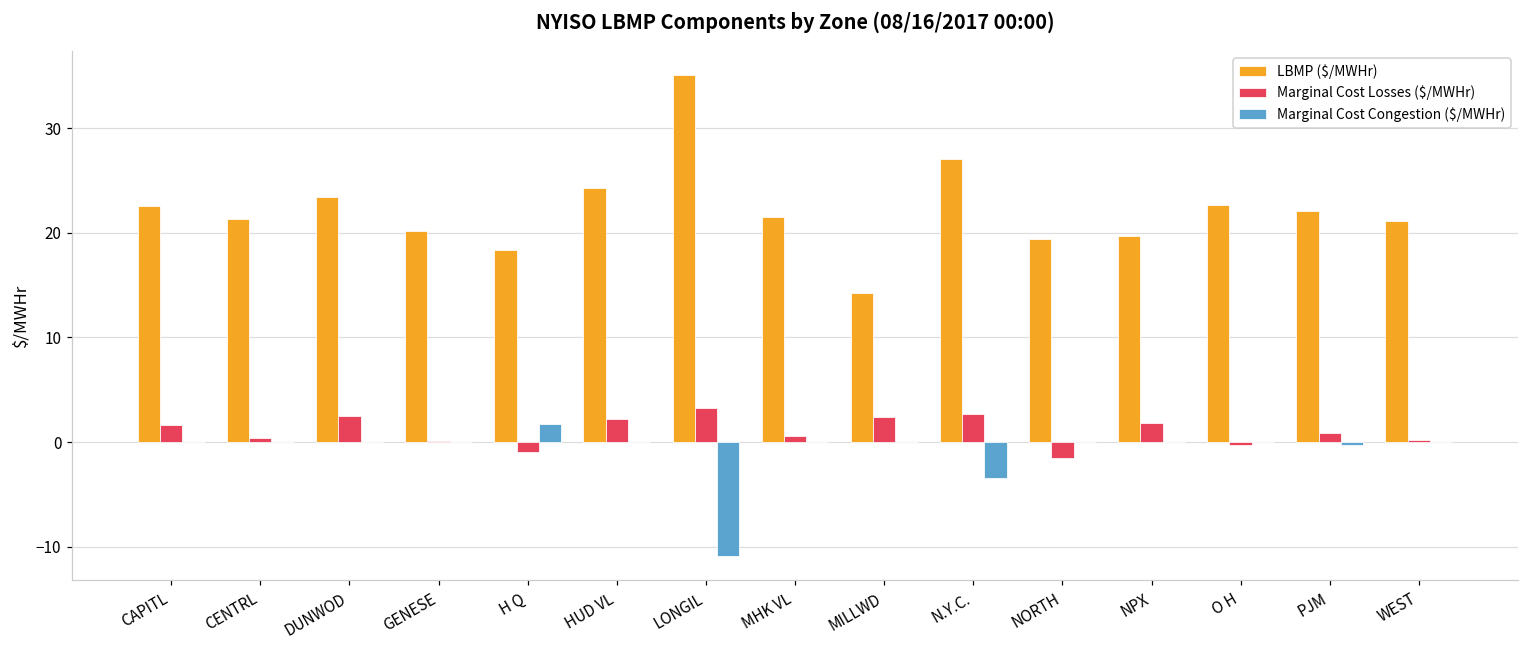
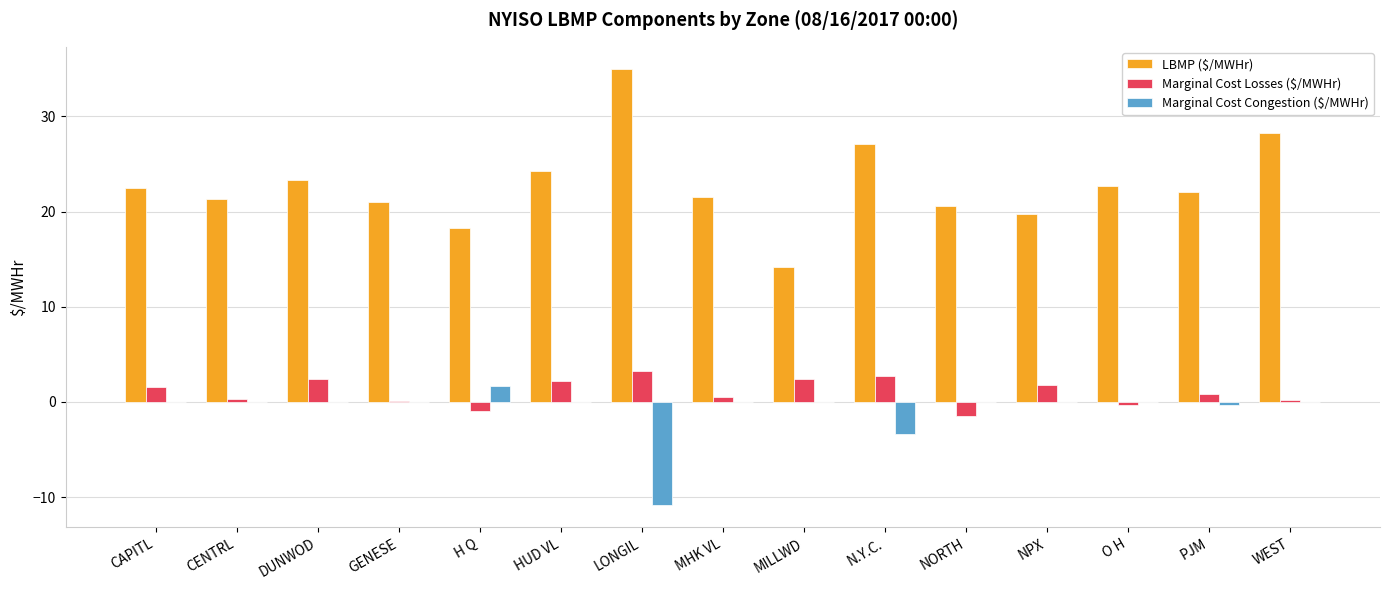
LBMP ($/MWHr), GENESE: 20 -> 21
LBMP ($/MWHr), NORTH: 19 -> 21
LBMP ($/MWHr), WEST: 21 -> 28
